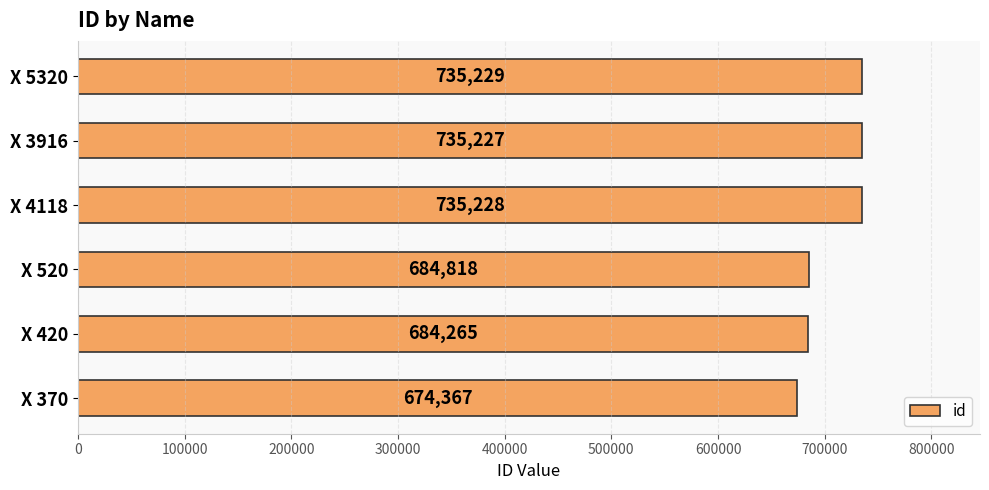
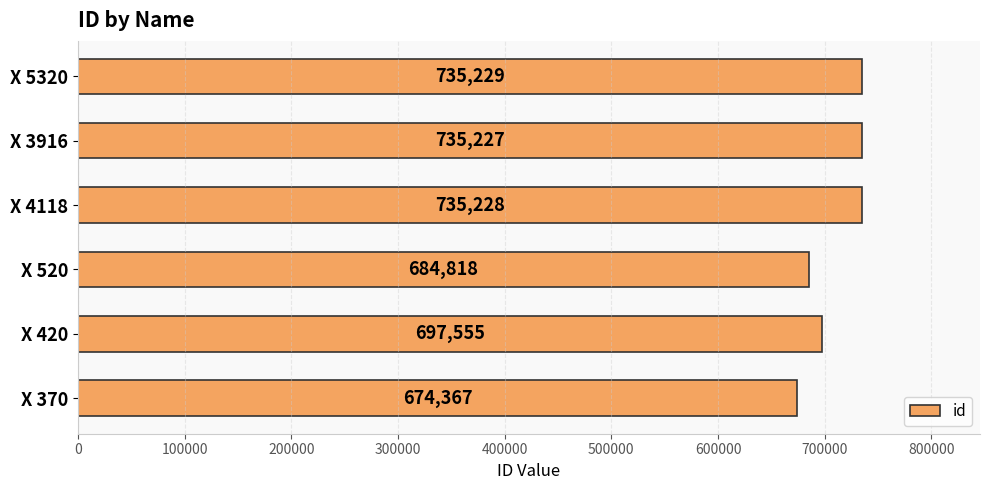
X 420: 684,265 -> 697,555
